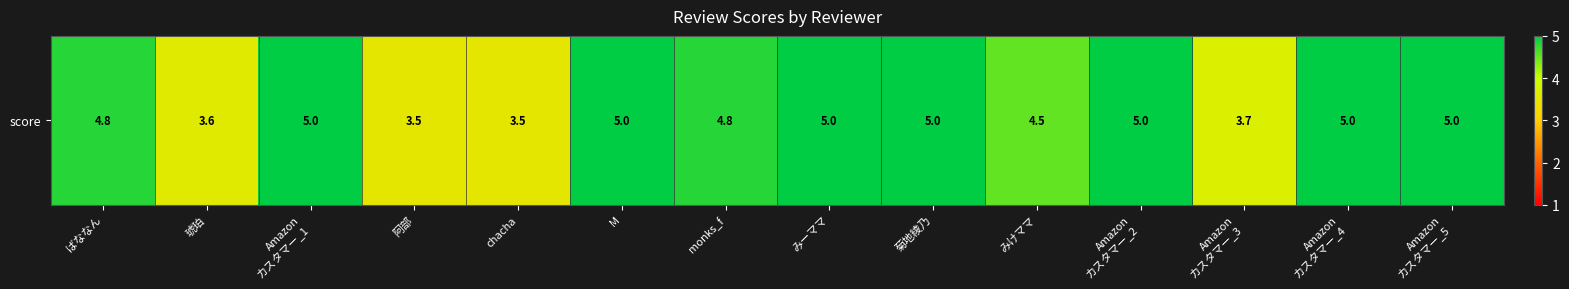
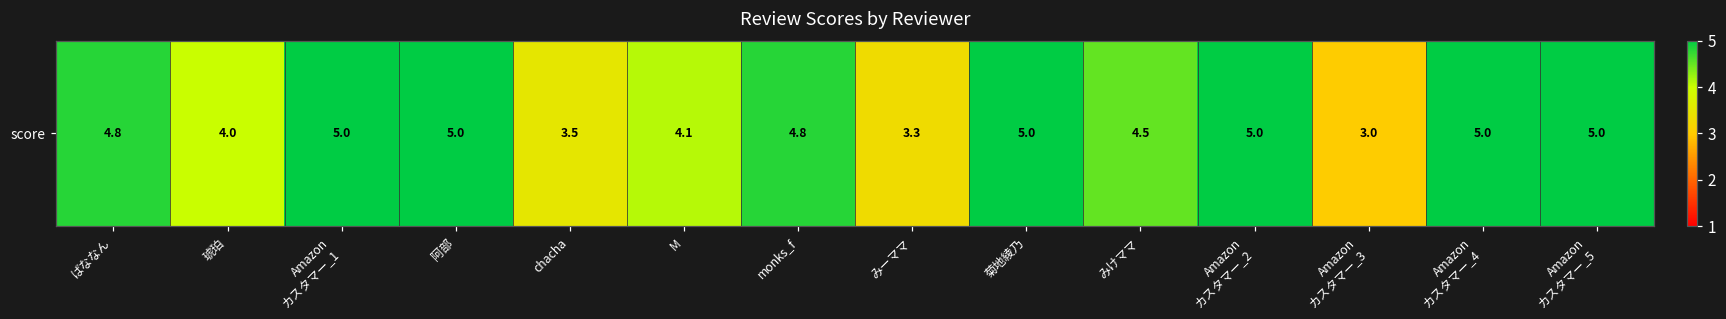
score, 琥珀: 3.6 -> 4.0
score, 阿部: 3.5 -> 5.0
score, M: 5.0 -> 4.1
score, みーママ: 5.0 -> 3.3
score, Amazon カスタマー_3: 3.7 -> 3.0
